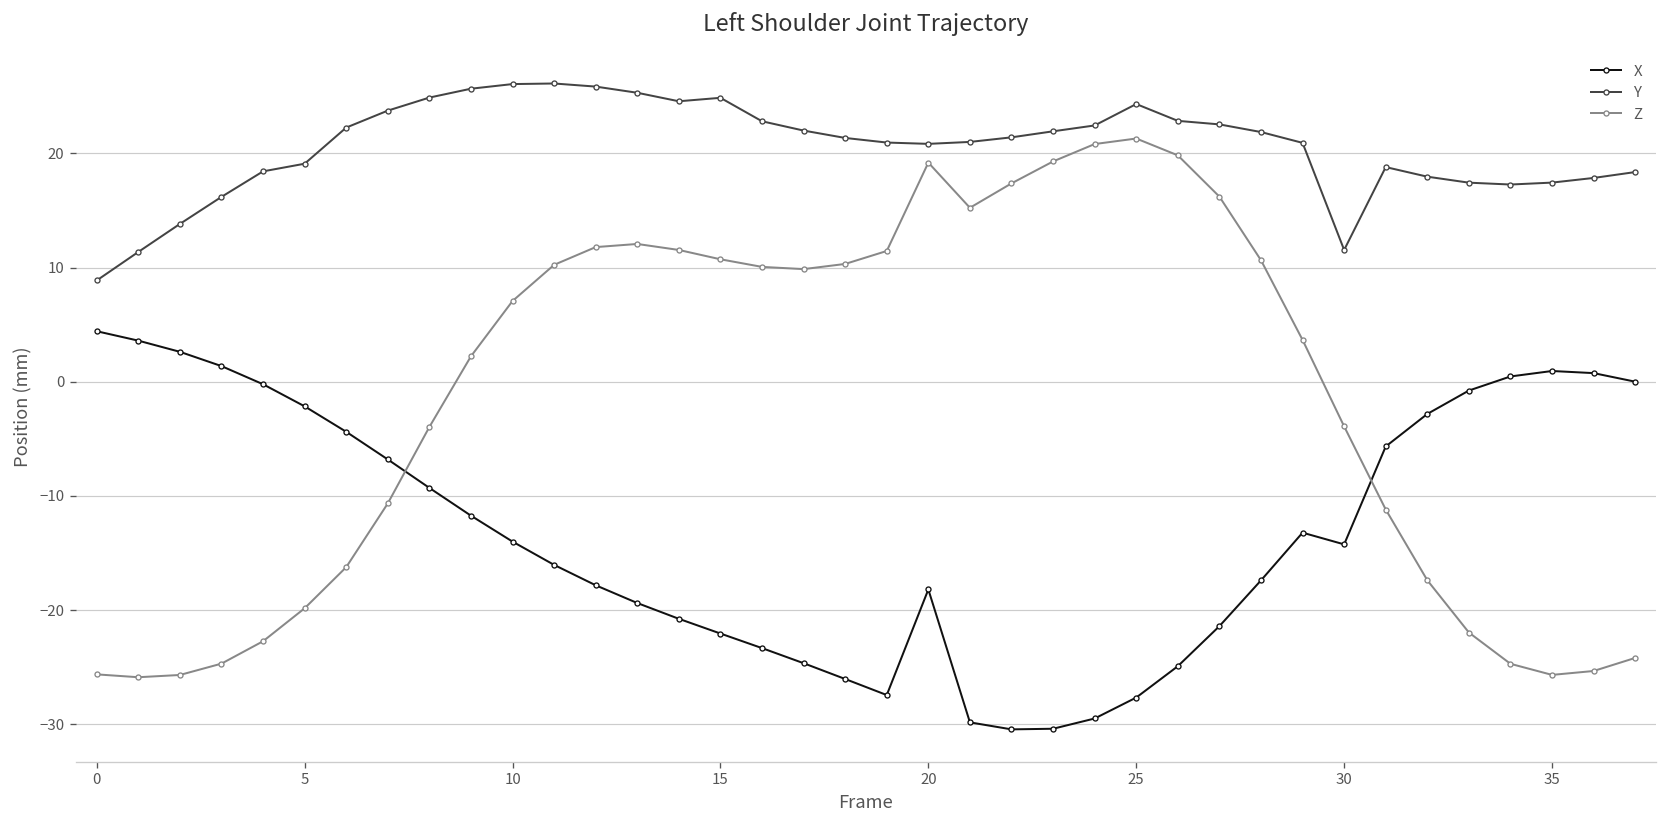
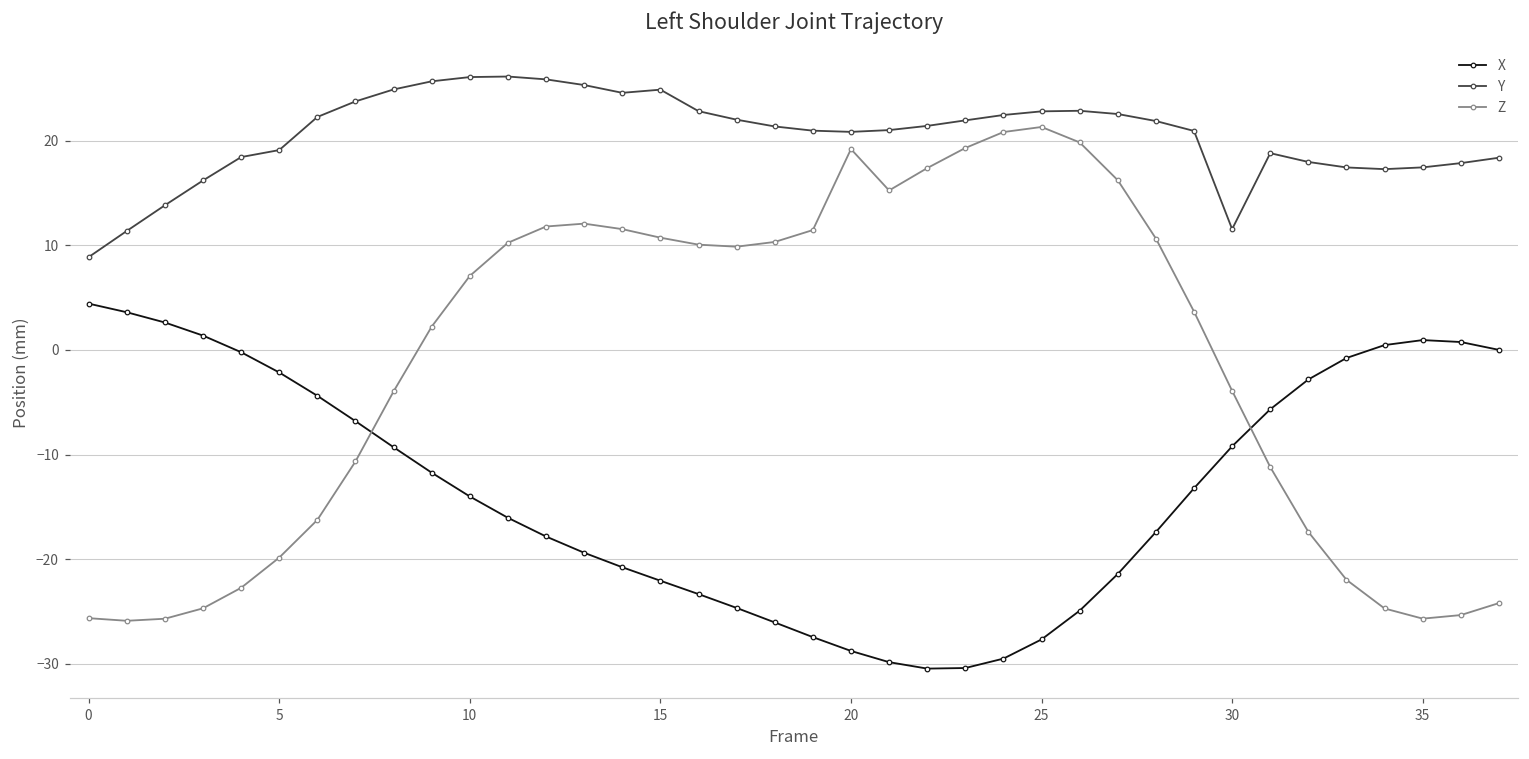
X, 20: -18 -> -29
Y, 25: 24 -> 23
X, 30: -14 -> -9
